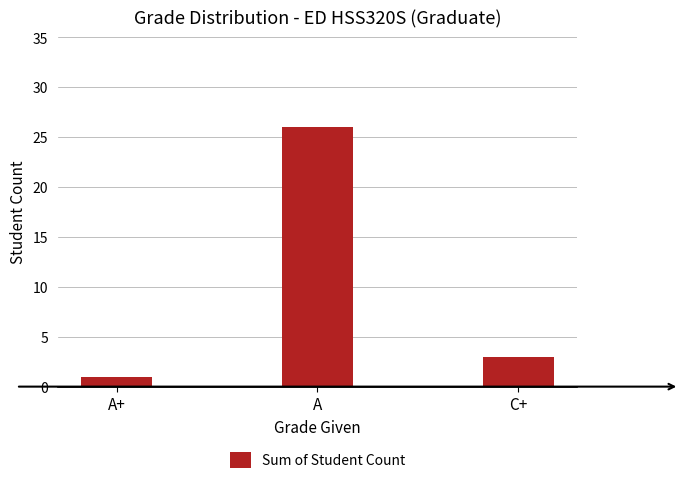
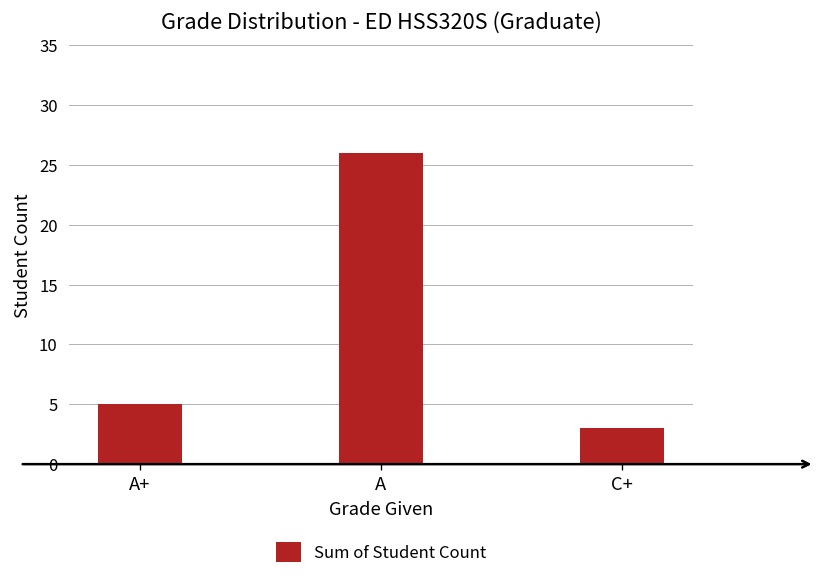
A+: 1 -> 5
